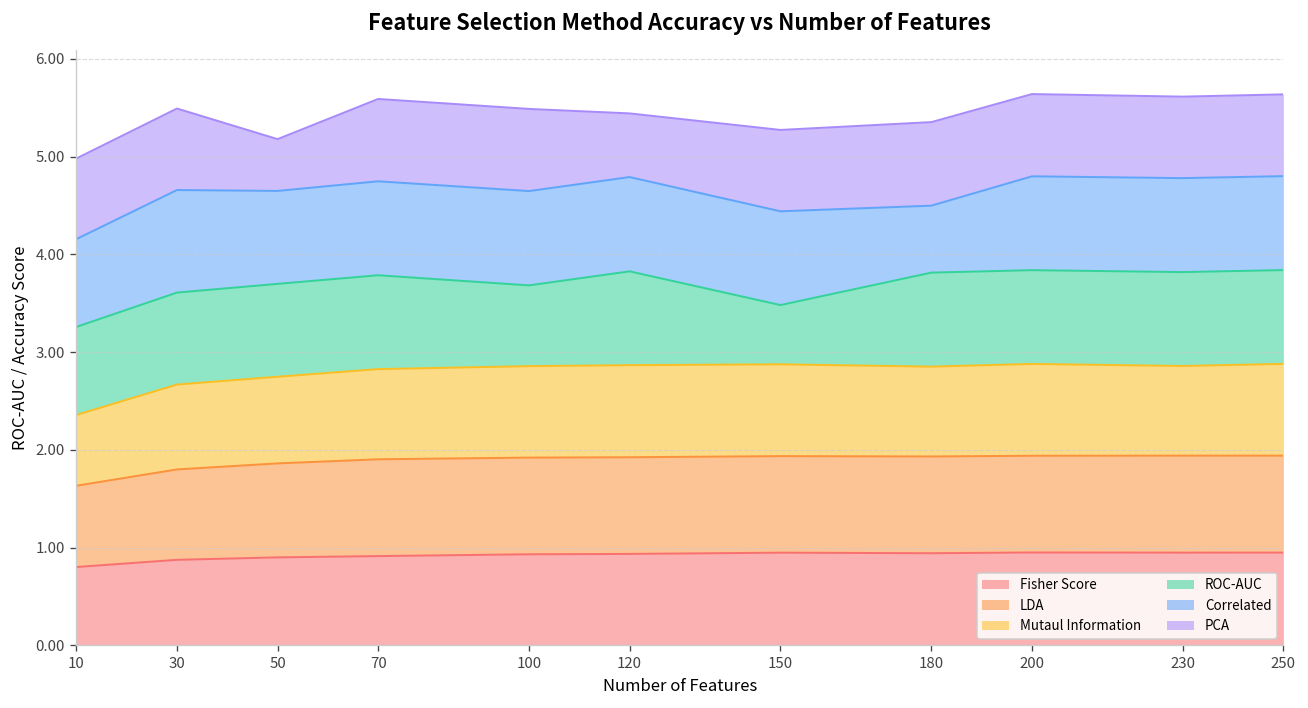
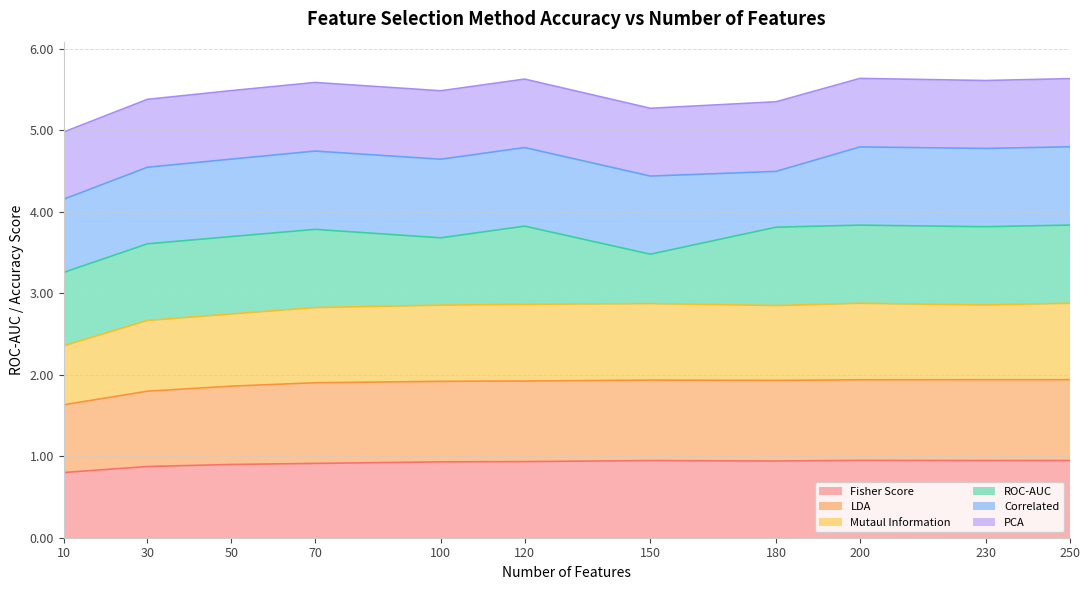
Correlated, 30: 1.0 -> 0.9
PCA, 50: 0.5 -> 0.8
PCA, 120: 0.7 -> 0.8
